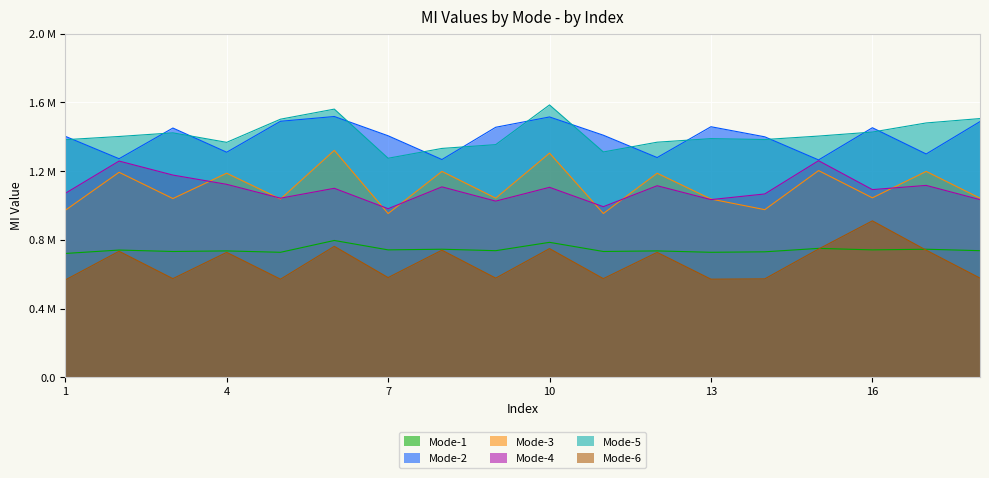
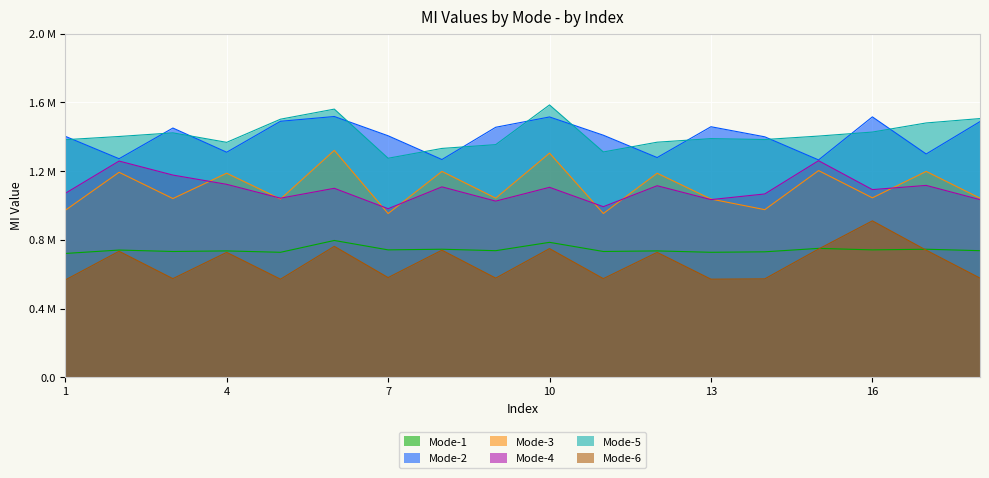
Mode-2, 16: 1450000 -> 1520000
